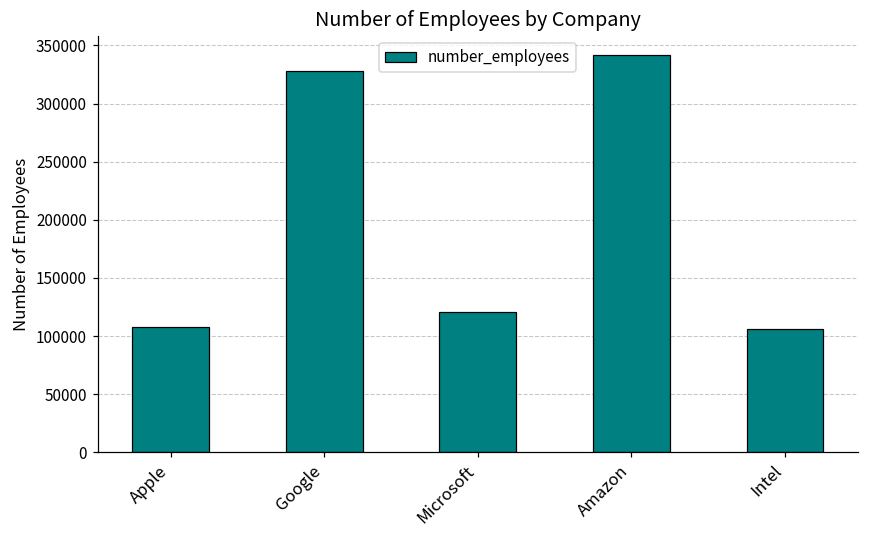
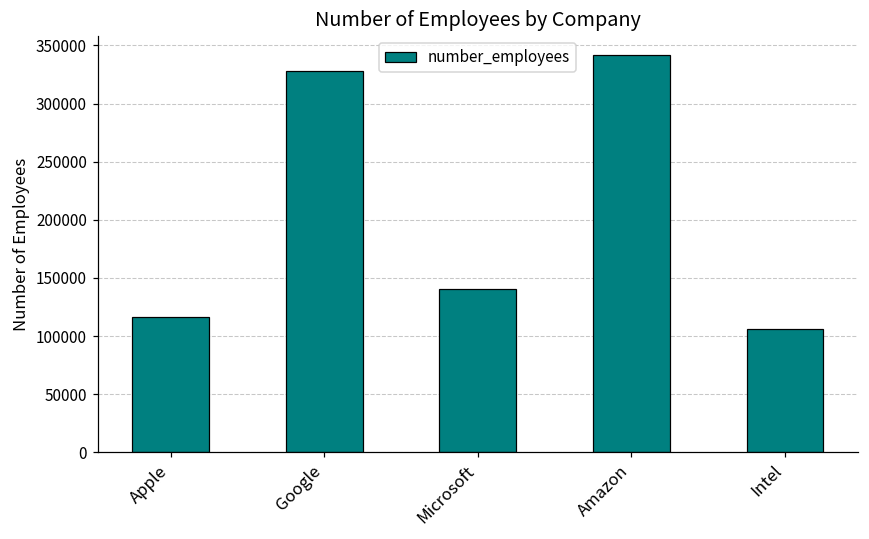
Apple: 108000 -> 116000
Microsoft: 121000 -> 140000
